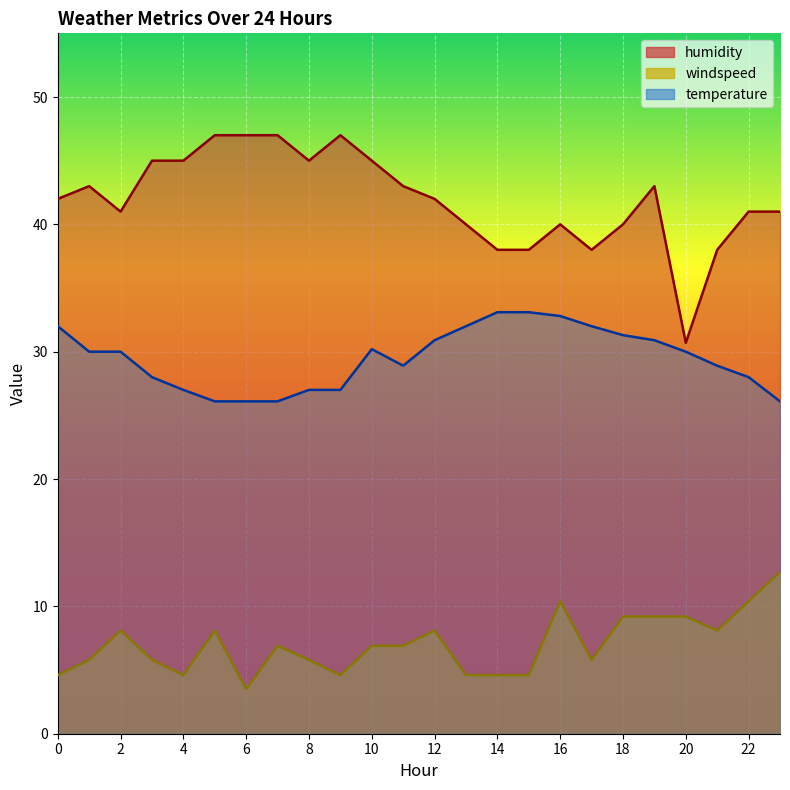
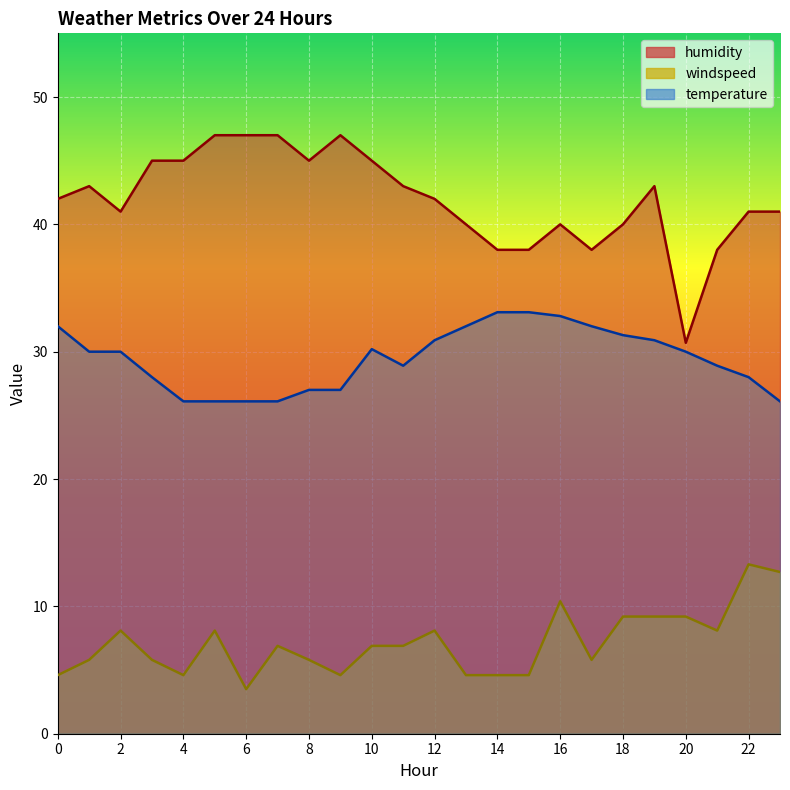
temperature, 4: 27.0 -> 26.1
windspeed, 22: 10.4 -> 13.3
